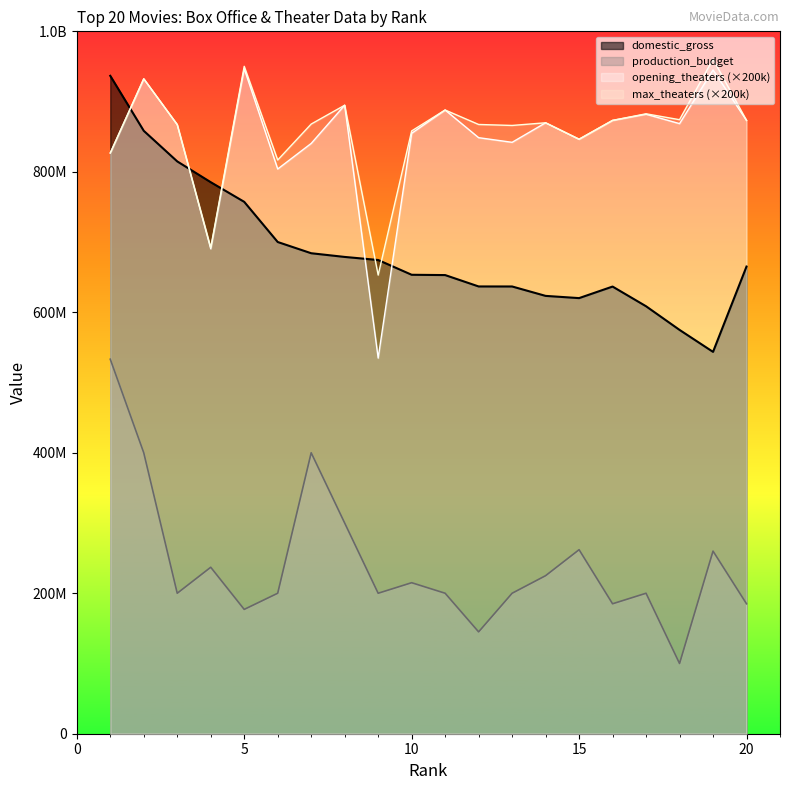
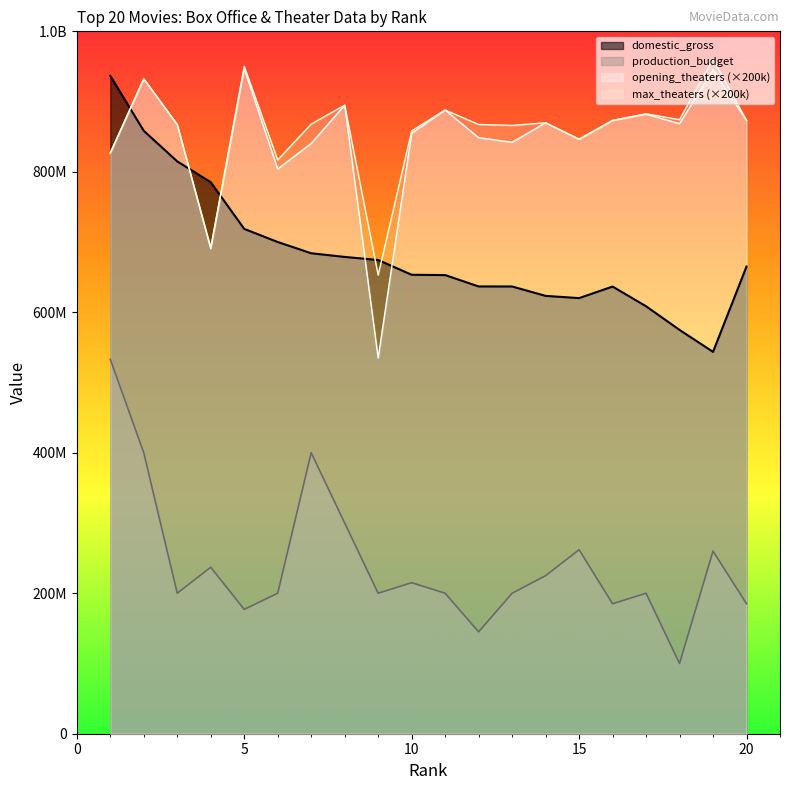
domestic_gross, 5: 760000000 -> 720000000
